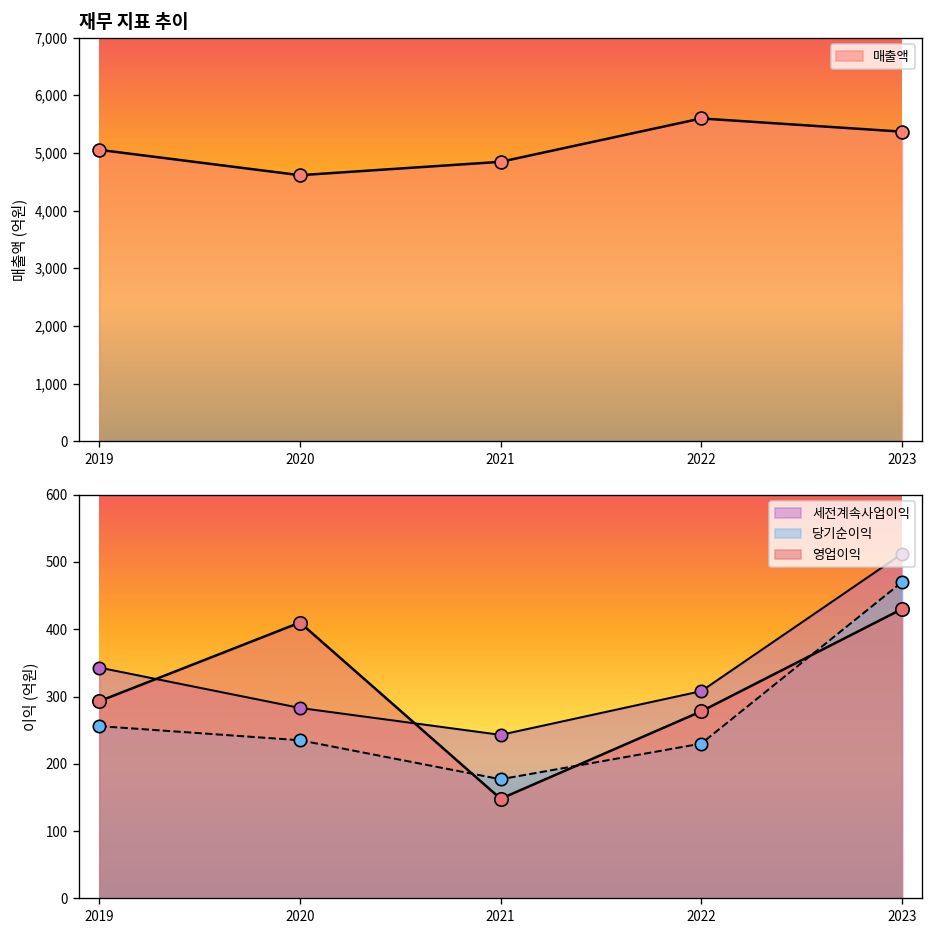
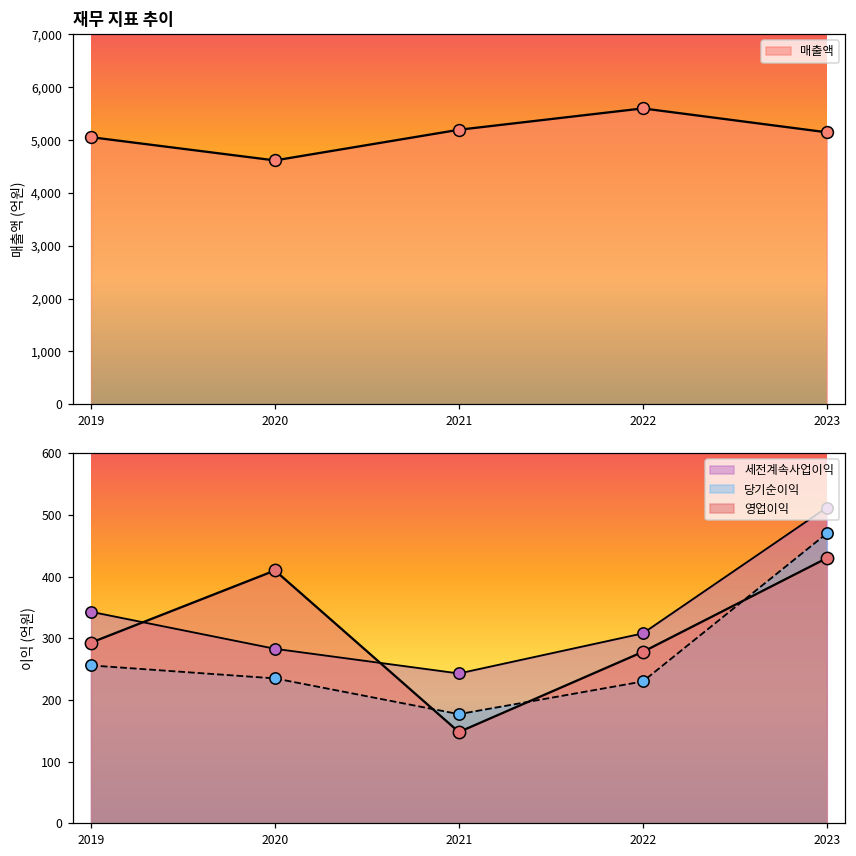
재무 지표 추이, 2021: 4,800 -> 5,200
재무 지표 추이, 2023: 5,400 -> 5,100
